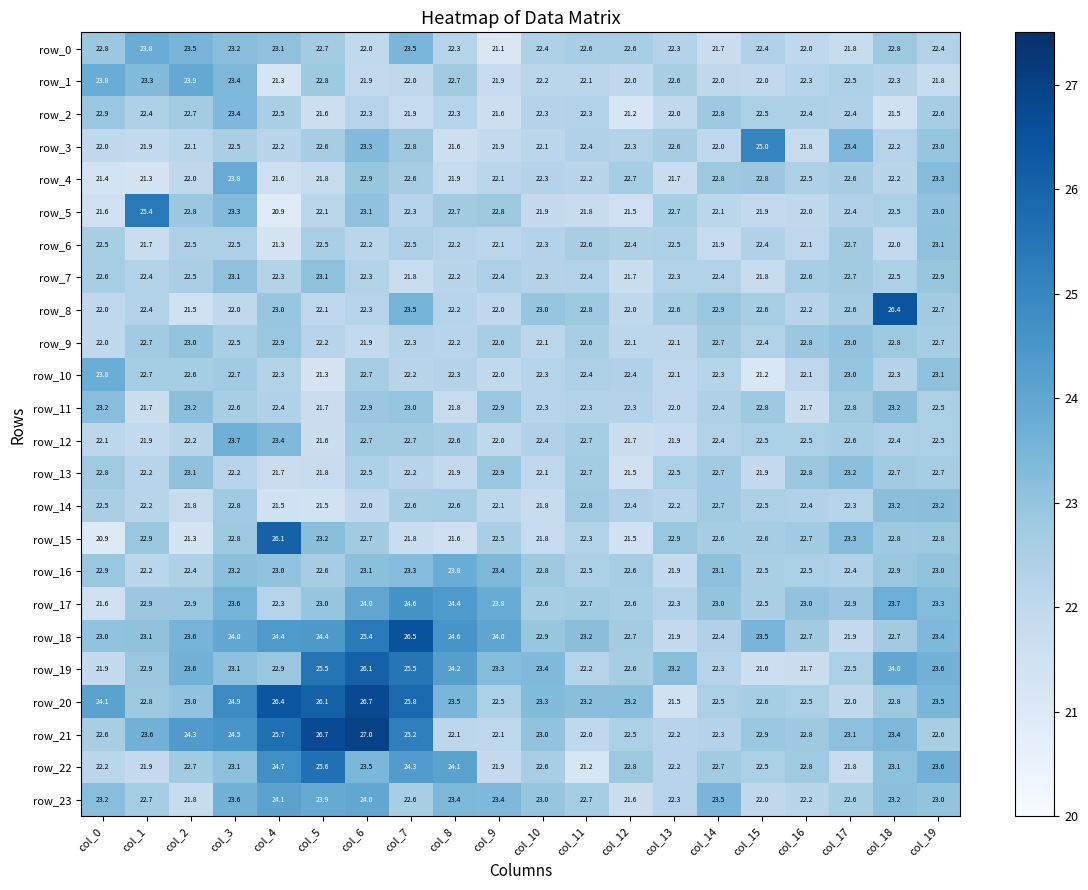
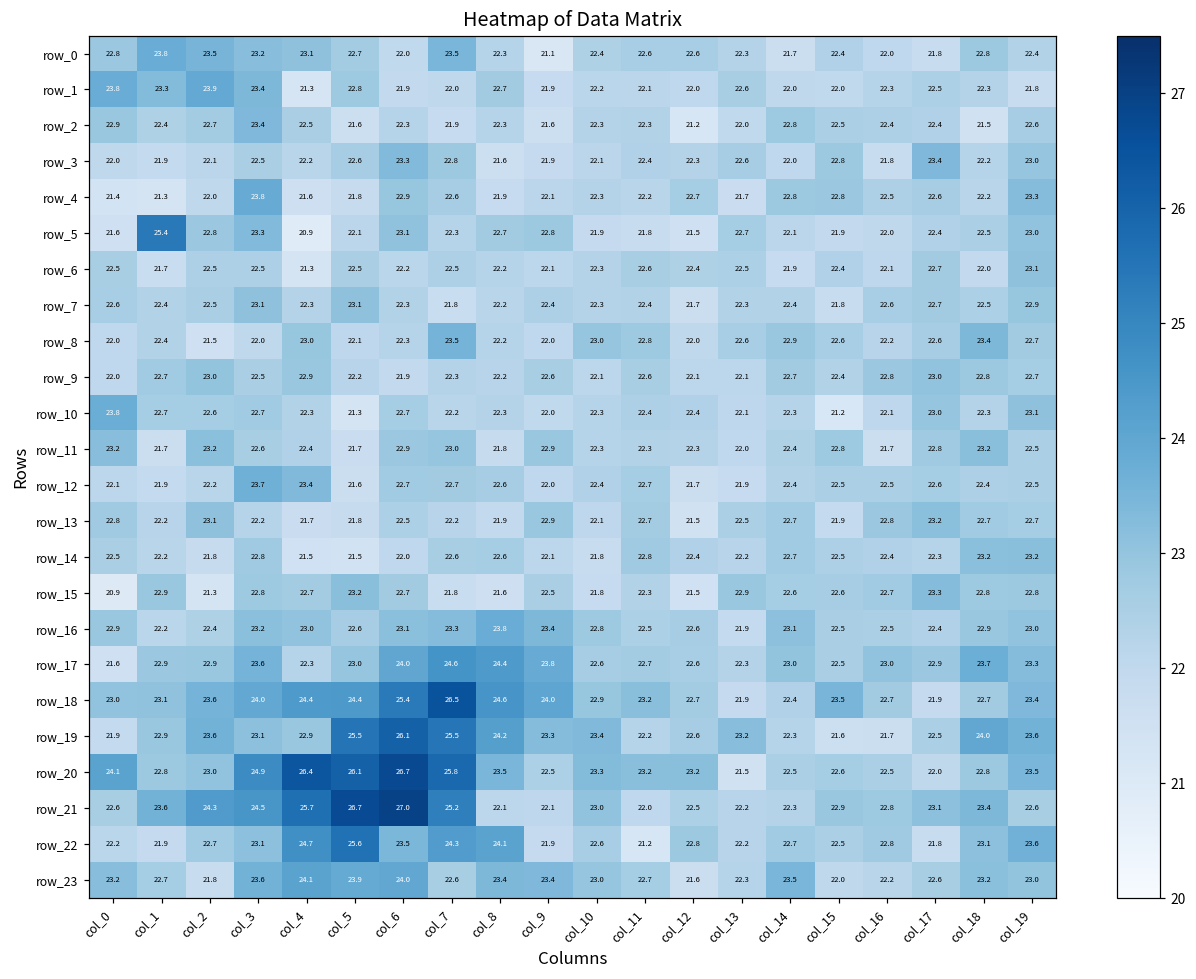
row_3, col_15: 25.0 -> 22.8
row_8, col_18: 26.4 -> 23.4
row_15, col_4: 26.1 -> 22.7
